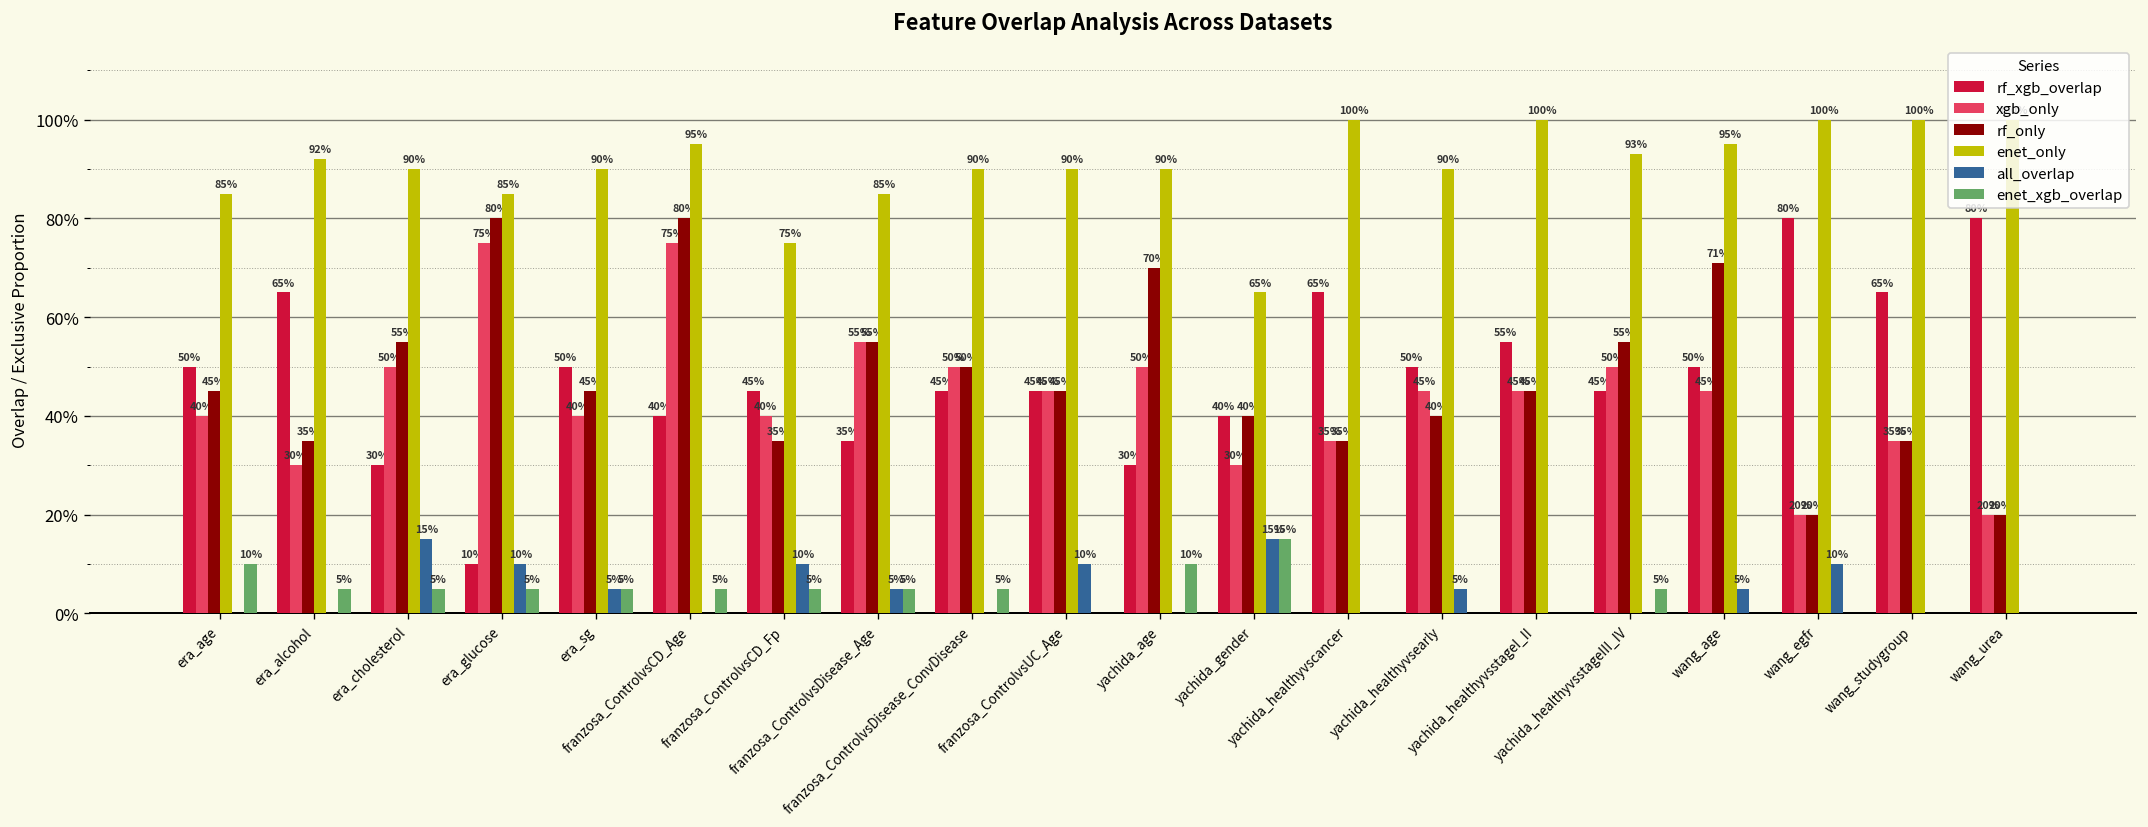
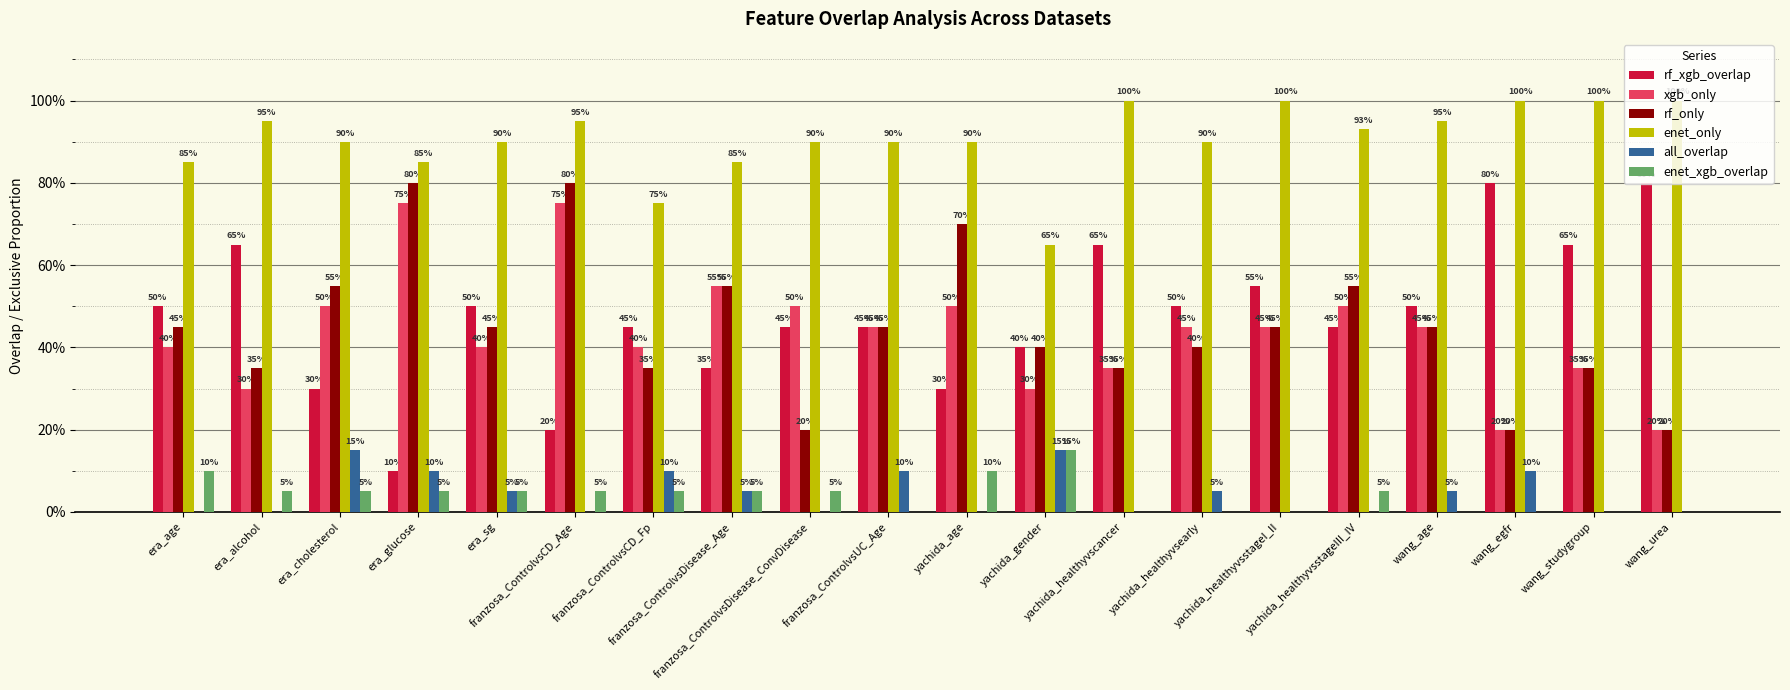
enet_only, era_alcohol: 92% -> 95%
rf_xgb_overlap, franzosa_ControlvsCD_Age: 40% -> 20%
rf_only, franzosa_ControlvsDisease_ConvDisease: 50% -> 20%
rf_only, wang_age: 71% -> 45%
